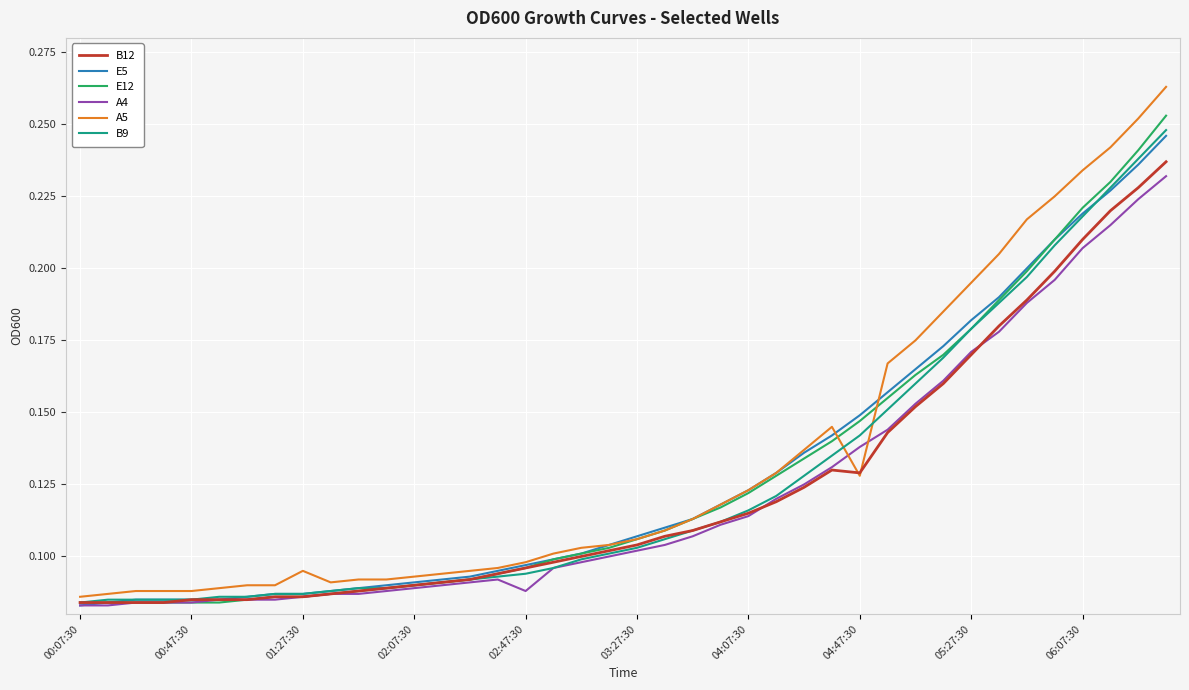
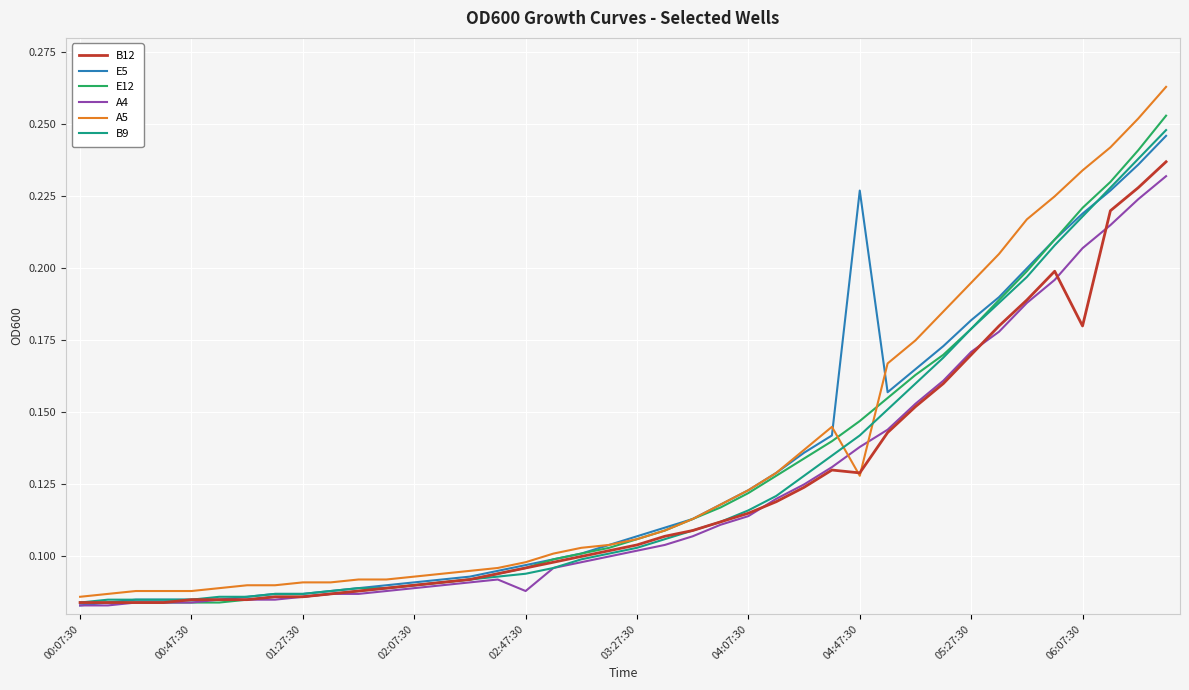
A5, 01:27:30: 0.095 -> 0.091
E5, 04:47:30: 0.149 -> 0.227
B12, 06:07:30: 0.21 -> 0.18
